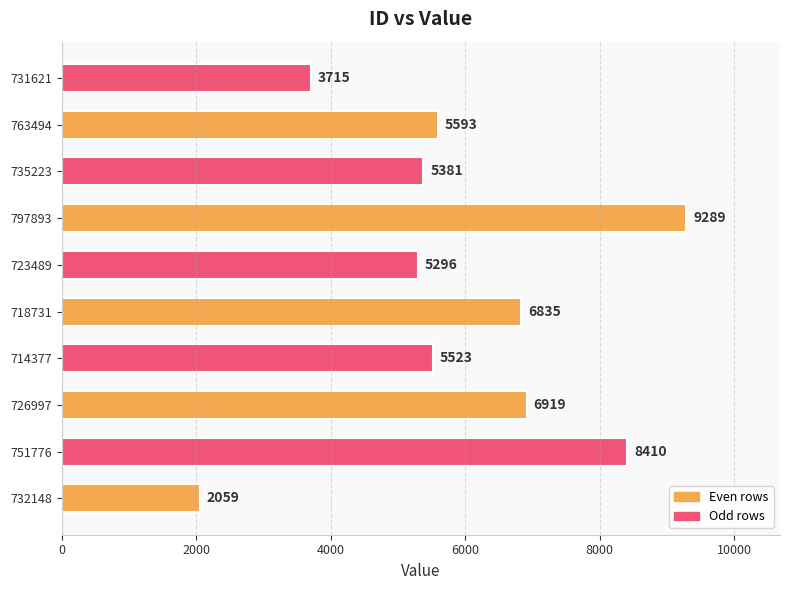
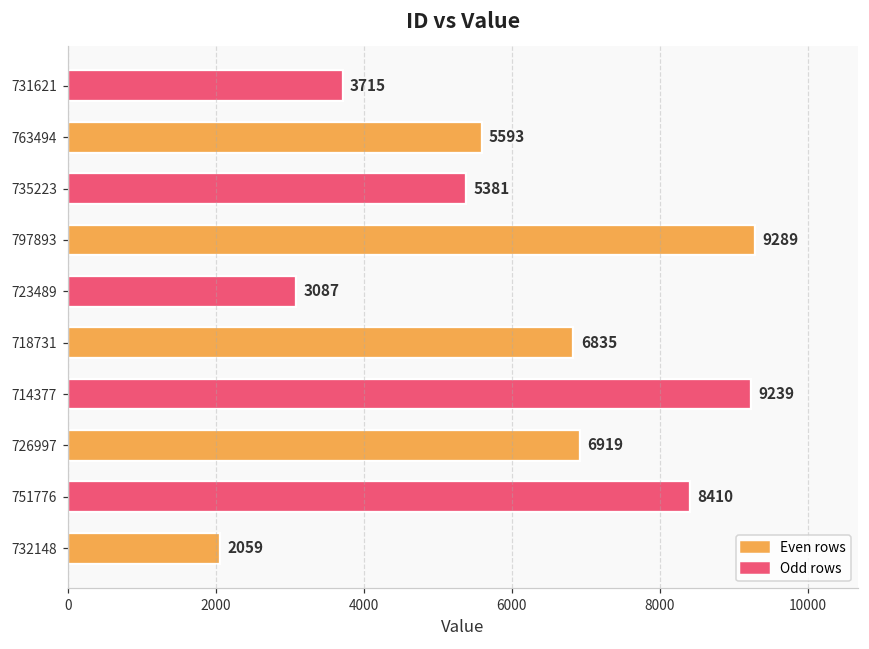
723489: 5296 -> 3087
714377: 5523 -> 9239
